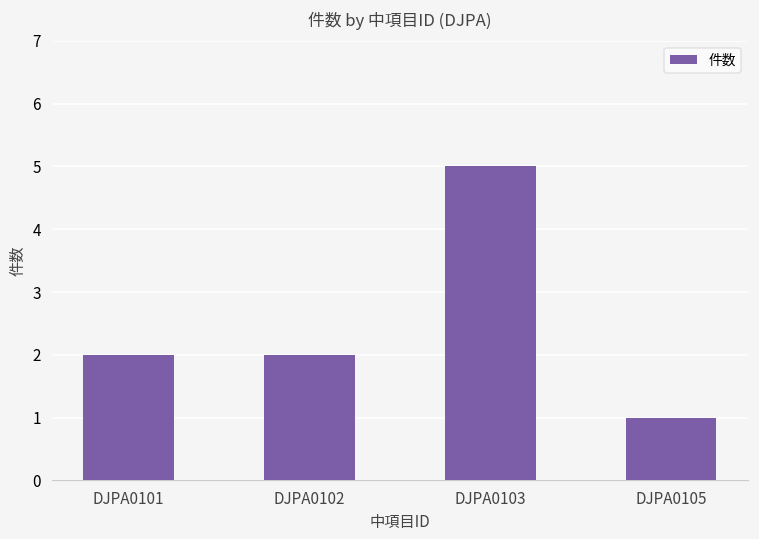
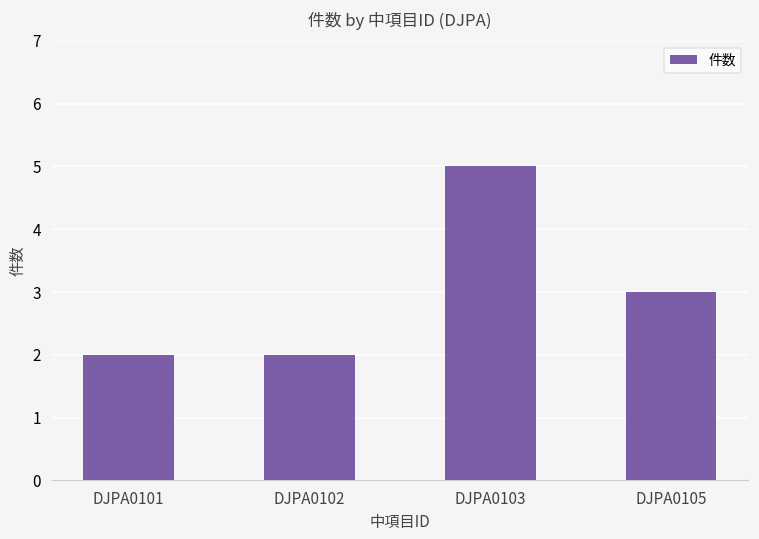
DJPA0105: 1 -> 3
